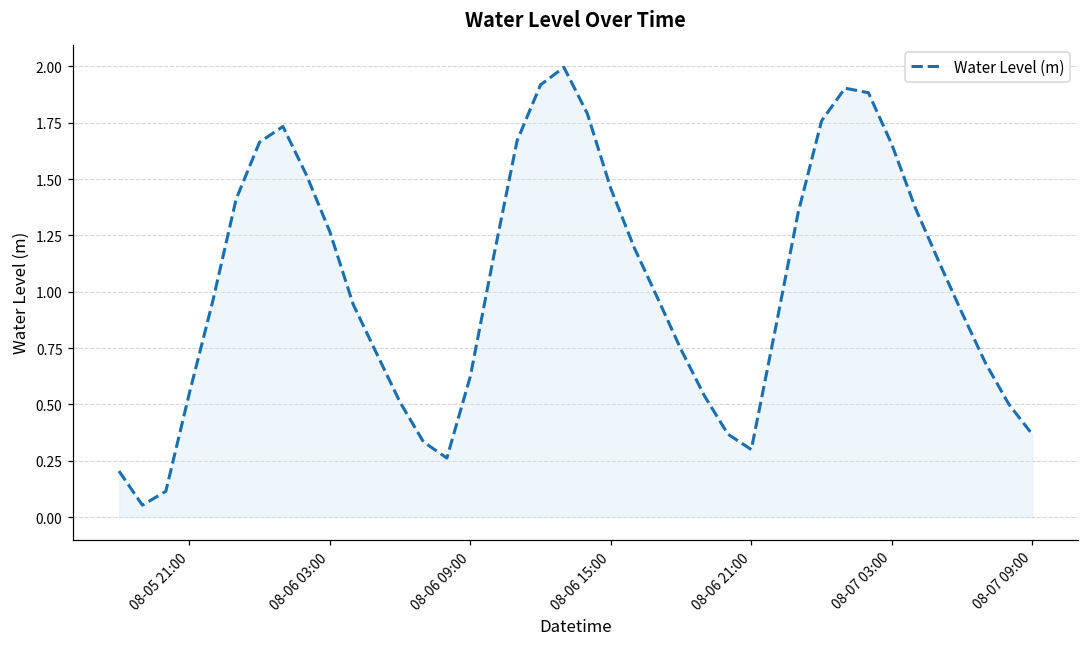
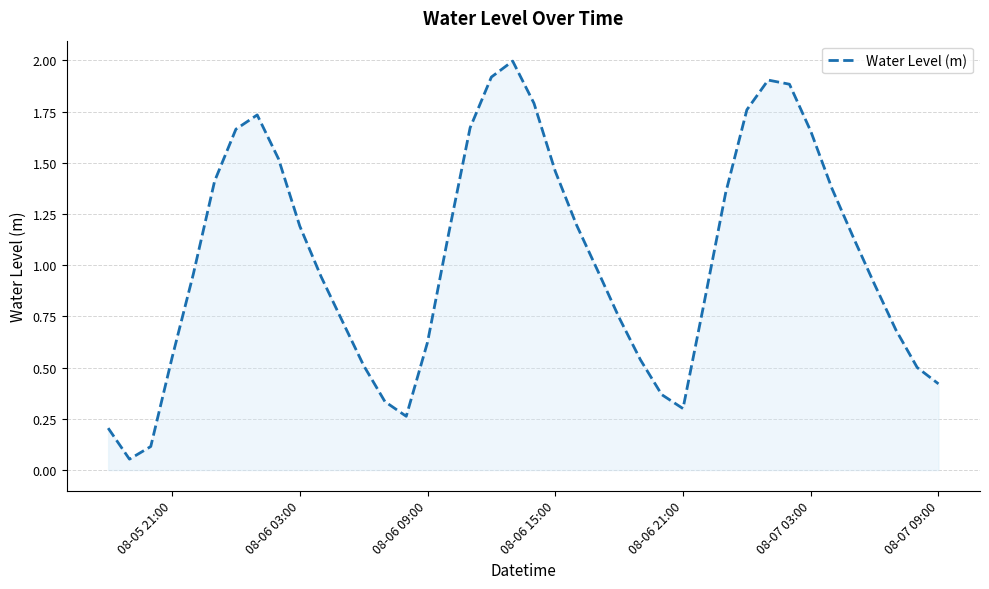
08-06 03:00: 1.27 -> 1.19
08-07 09:00: 0.37 -> 0.42
